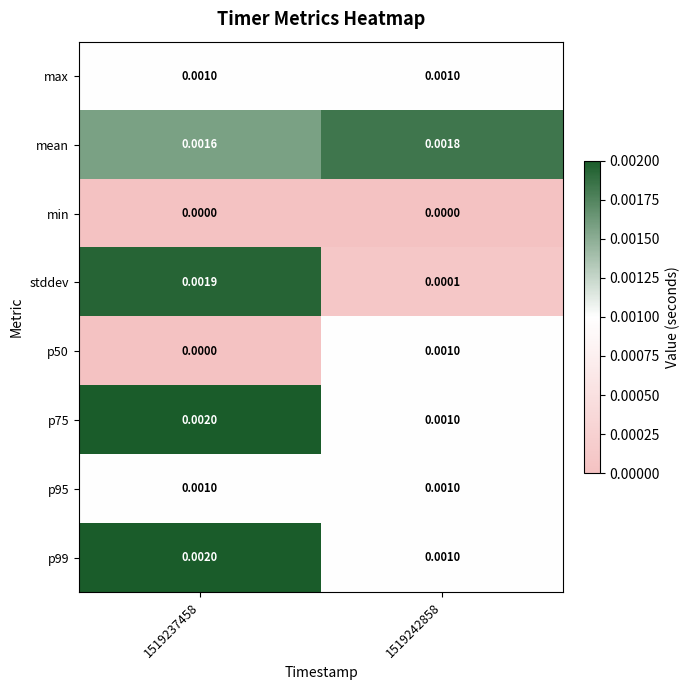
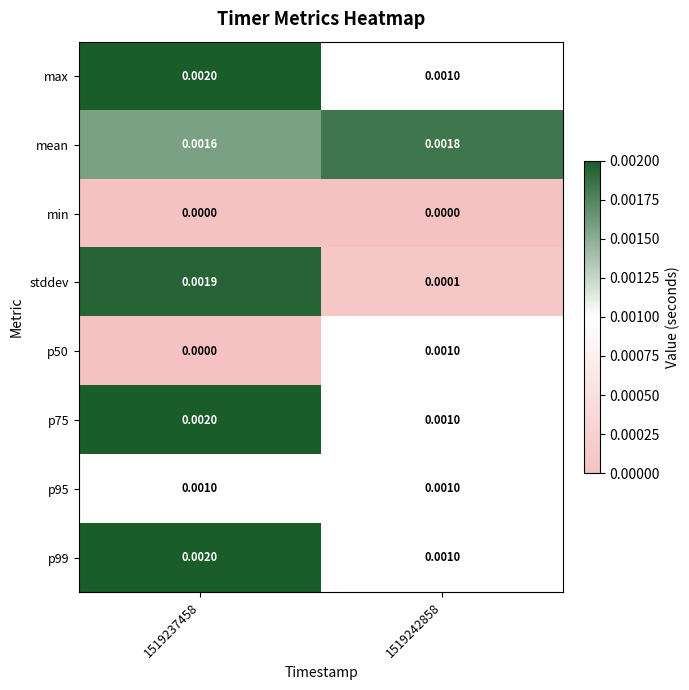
max, 1519237458: 0.0010 -> 0.0020
